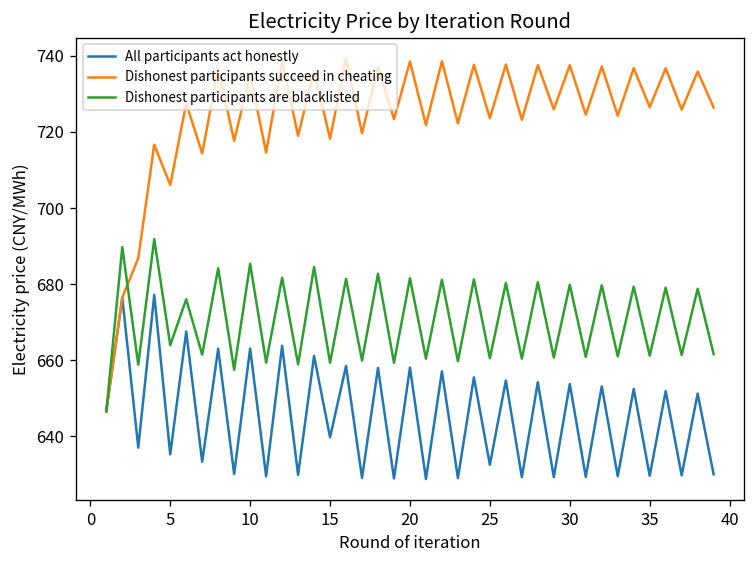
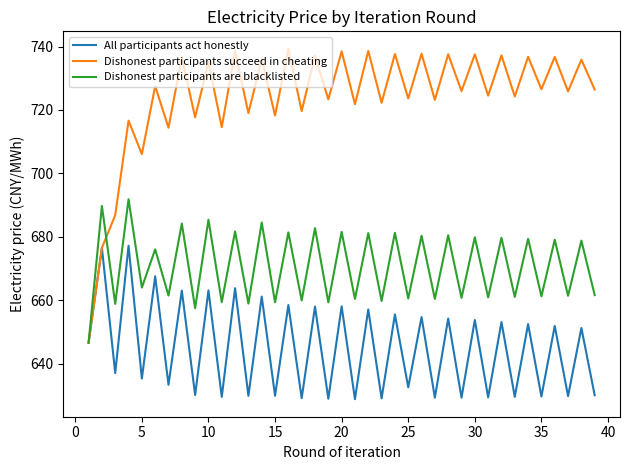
All participants act honestly, 15: 640 -> 630
